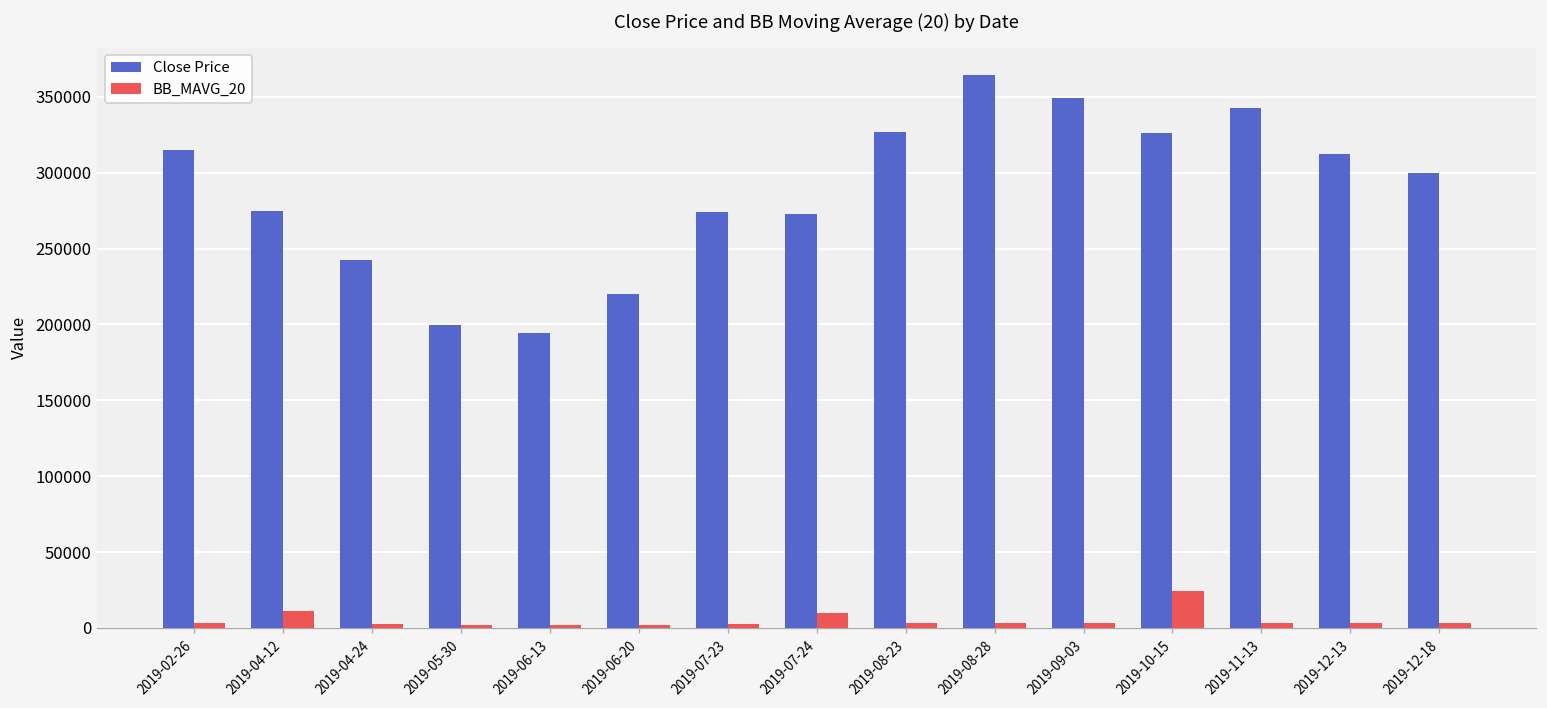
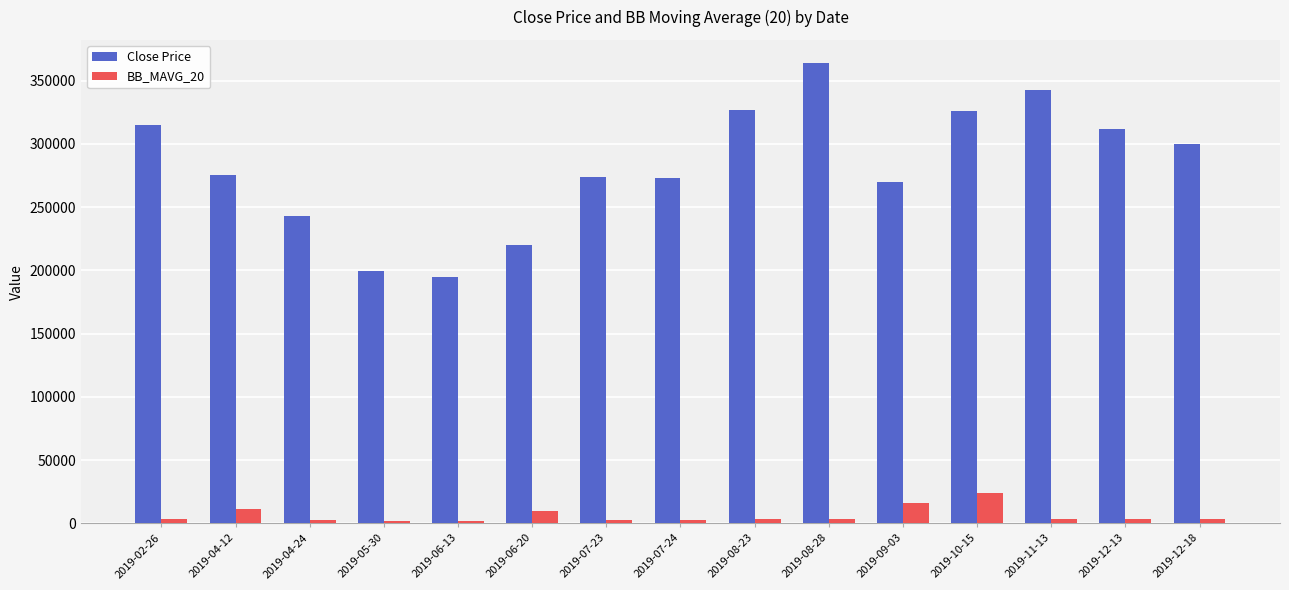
BB_MAVG_20, 2019-06-20: 2000 -> 9000
BB_MAVG_20, 2019-07-24: 10000 -> 3000
Close Price, 2019-09-03: 349000 -> 269000
BB_MAVG_20, 2019-09-03: 4000 -> 16000
